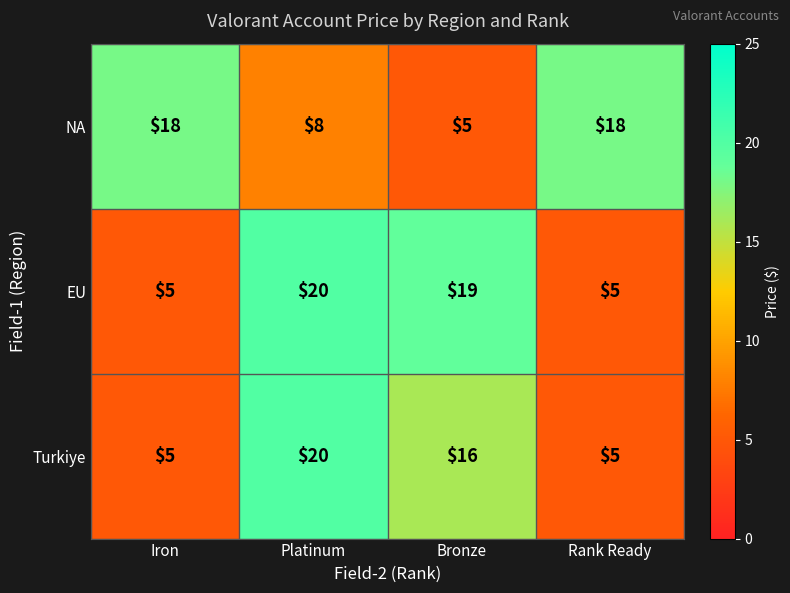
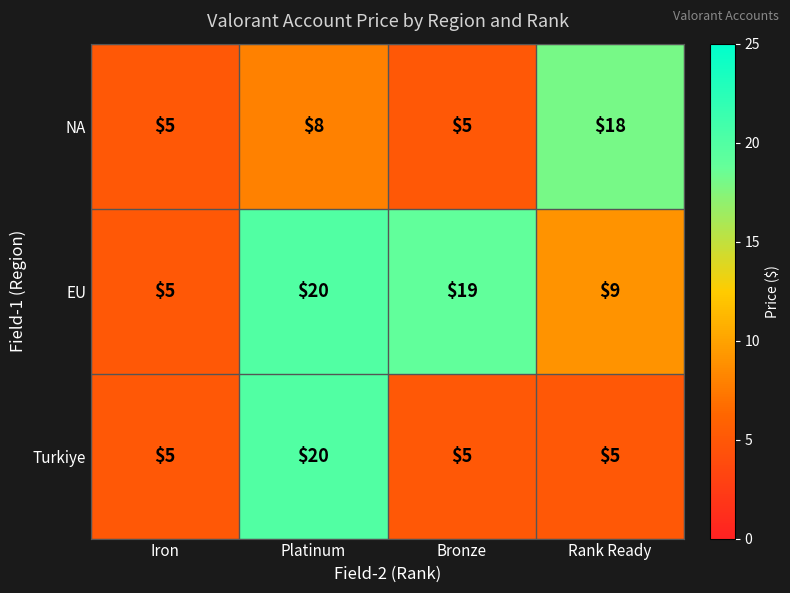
NA, Iron: $18 -> $5
EU, Rank Ready: $5 -> $9
Turkiye, Bronze: $16 -> $5
